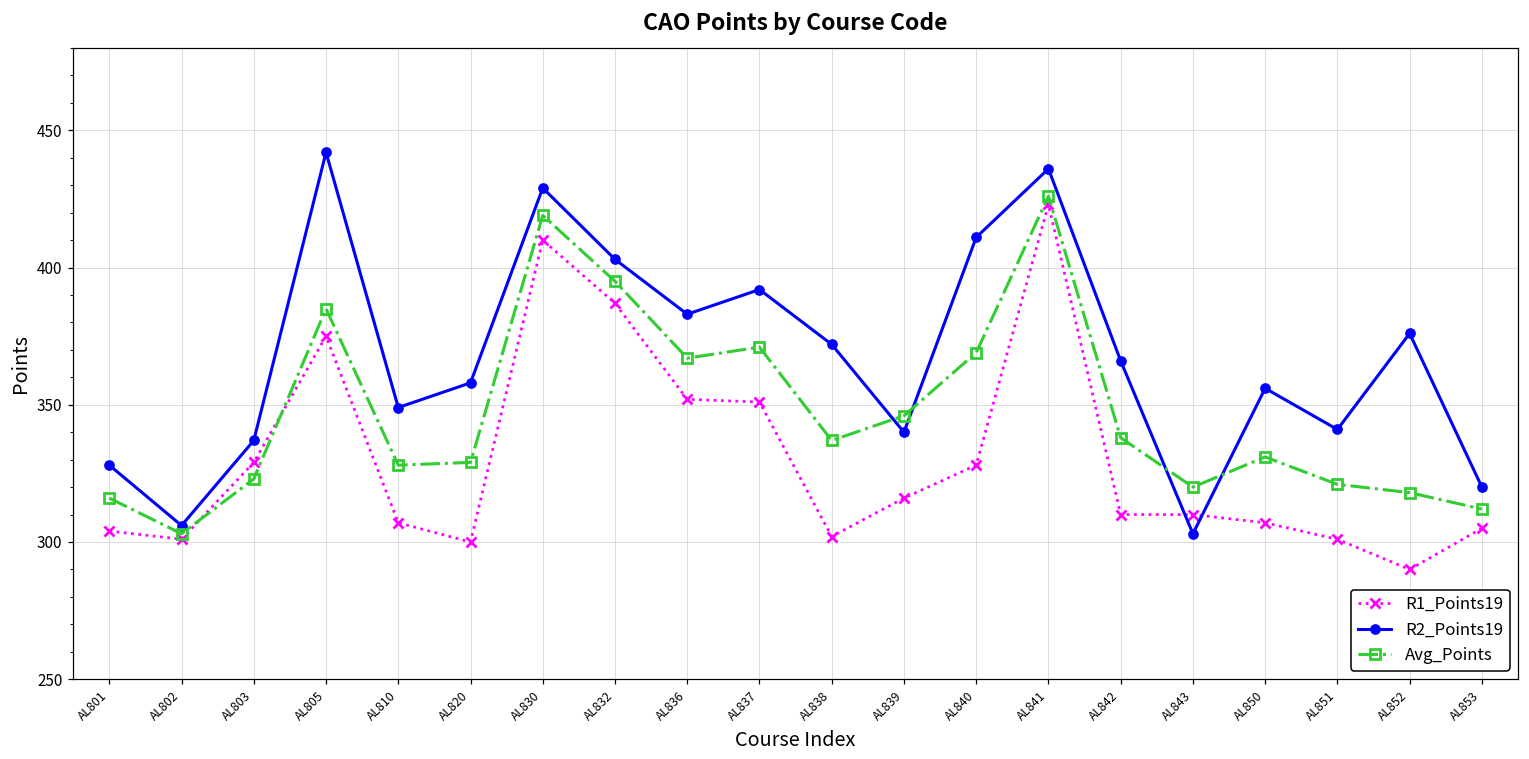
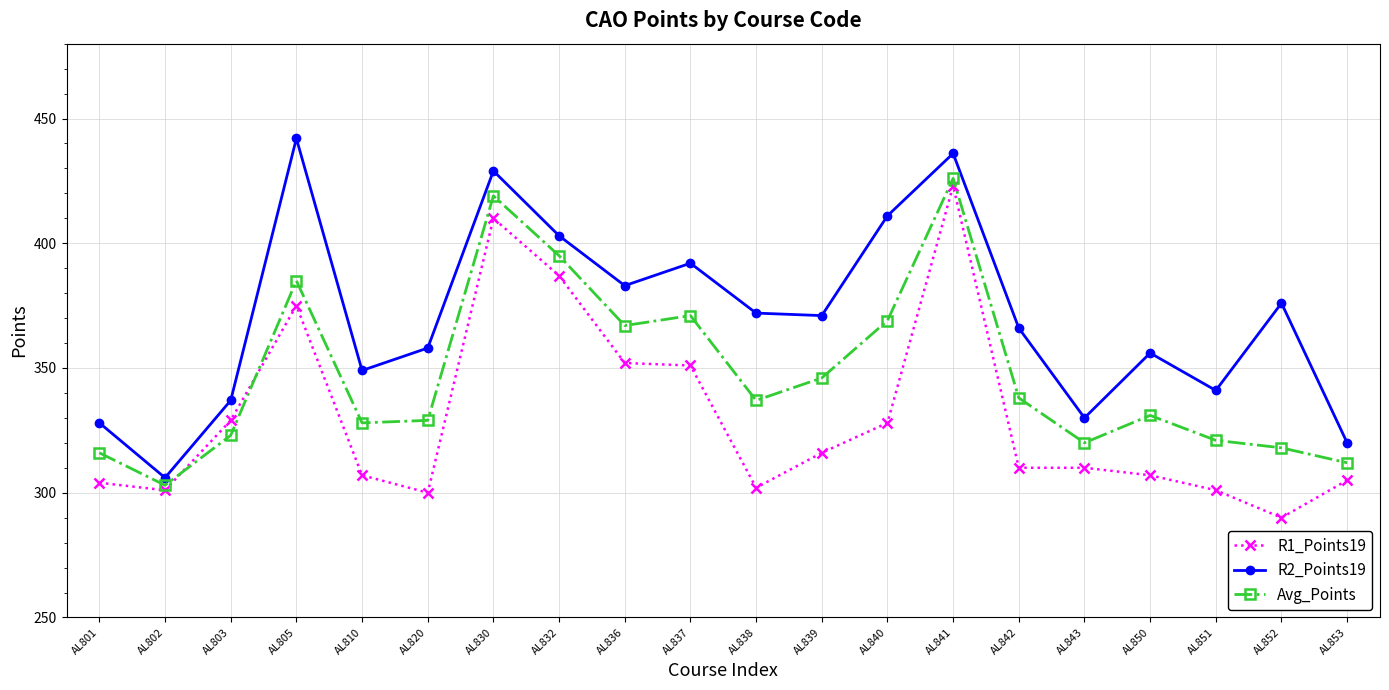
R2_Points19, AL839: 340 -> 371
R2_Points19, AL843: 303 -> 330
